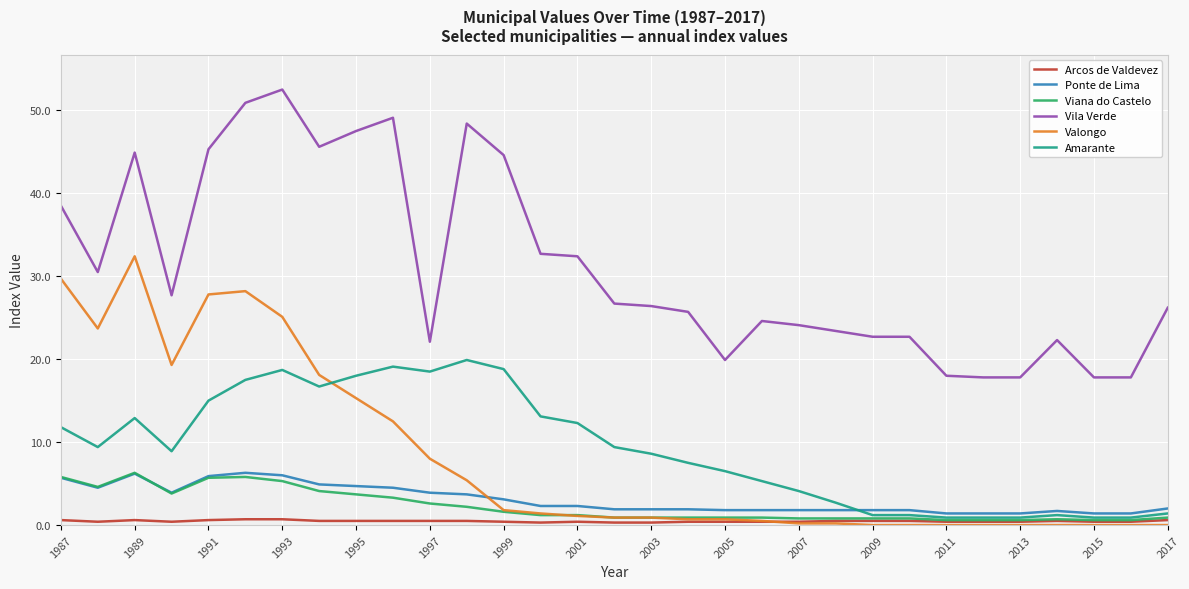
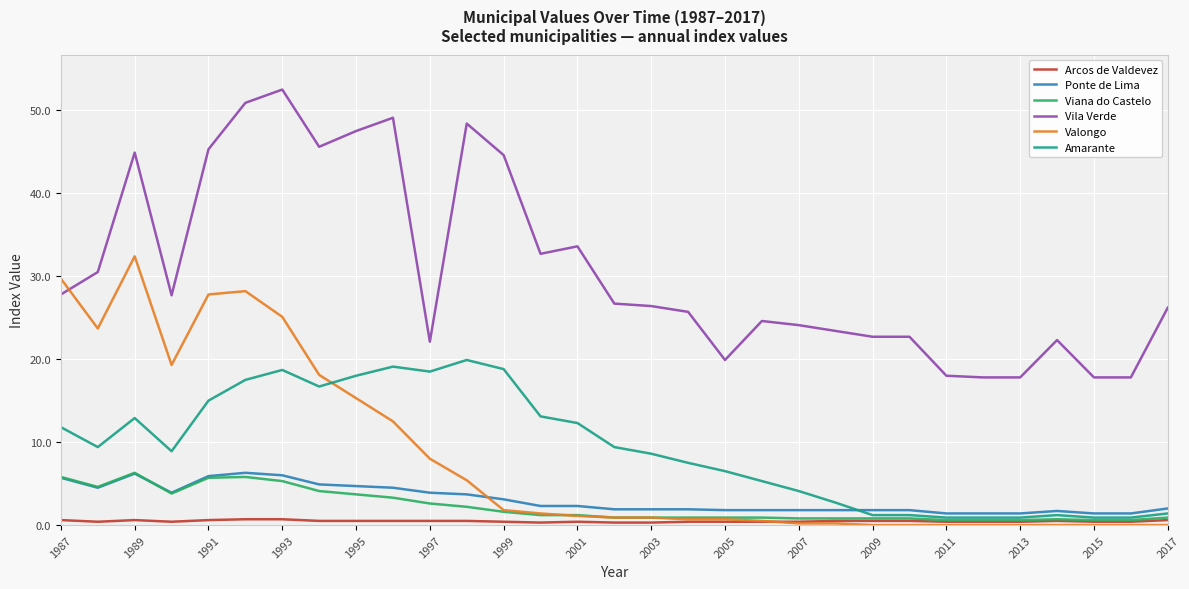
Vila Verde, 1987: 39 -> 28
Vila Verde, 2001: 32 -> 34
